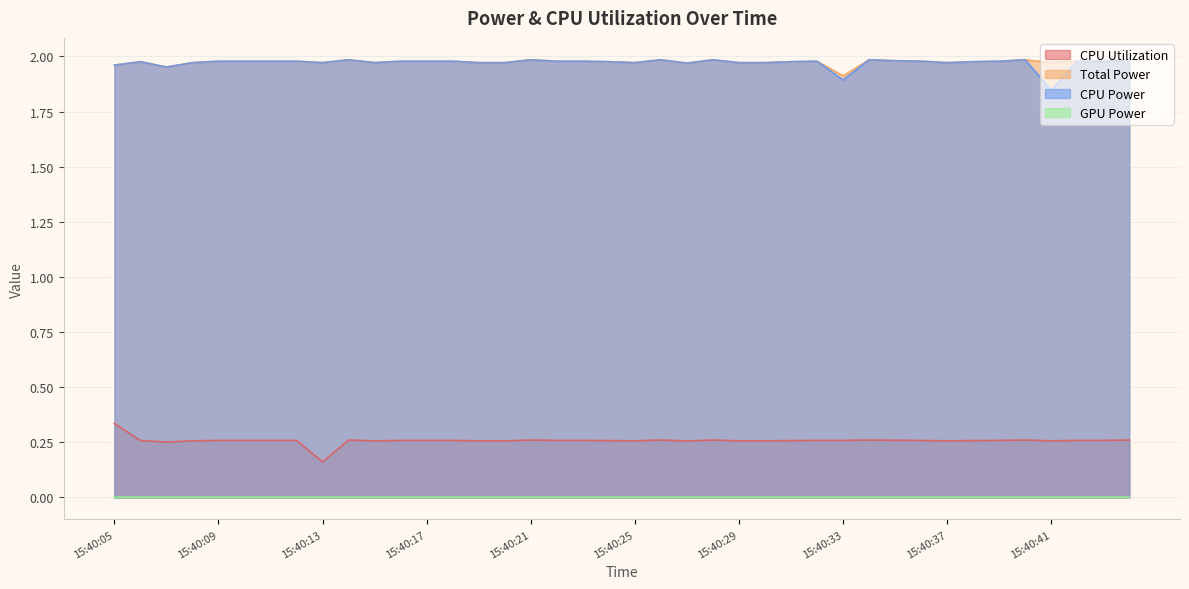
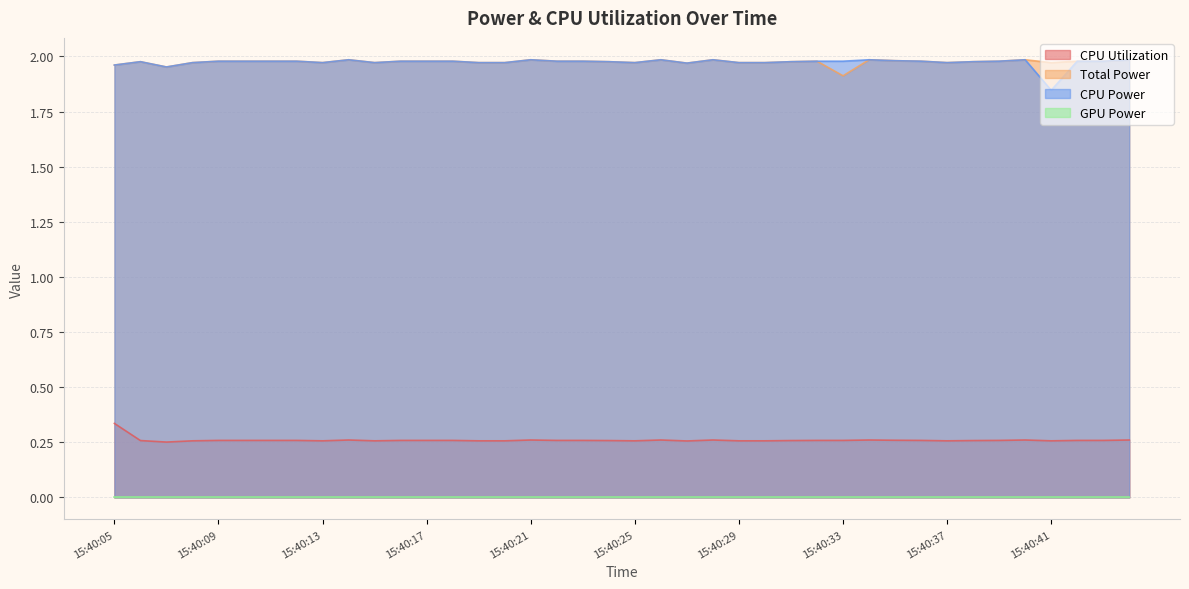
CPU Utilization, 15:40:13: 0.16 -> 0.26
CPU Power, 15:40:33: 1.89 -> 1.98
